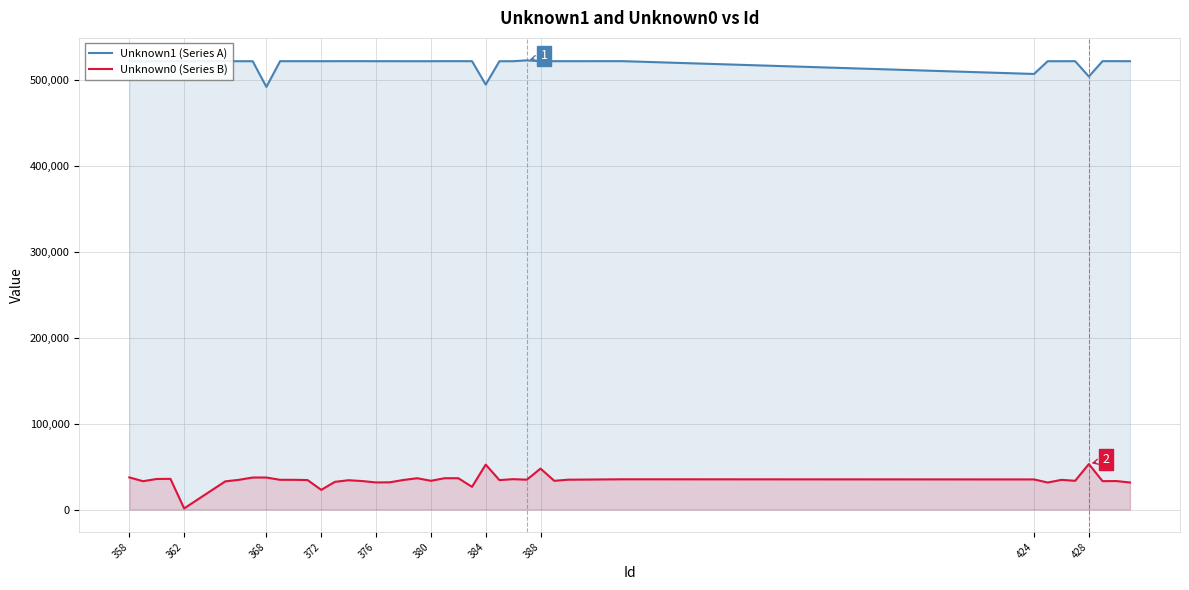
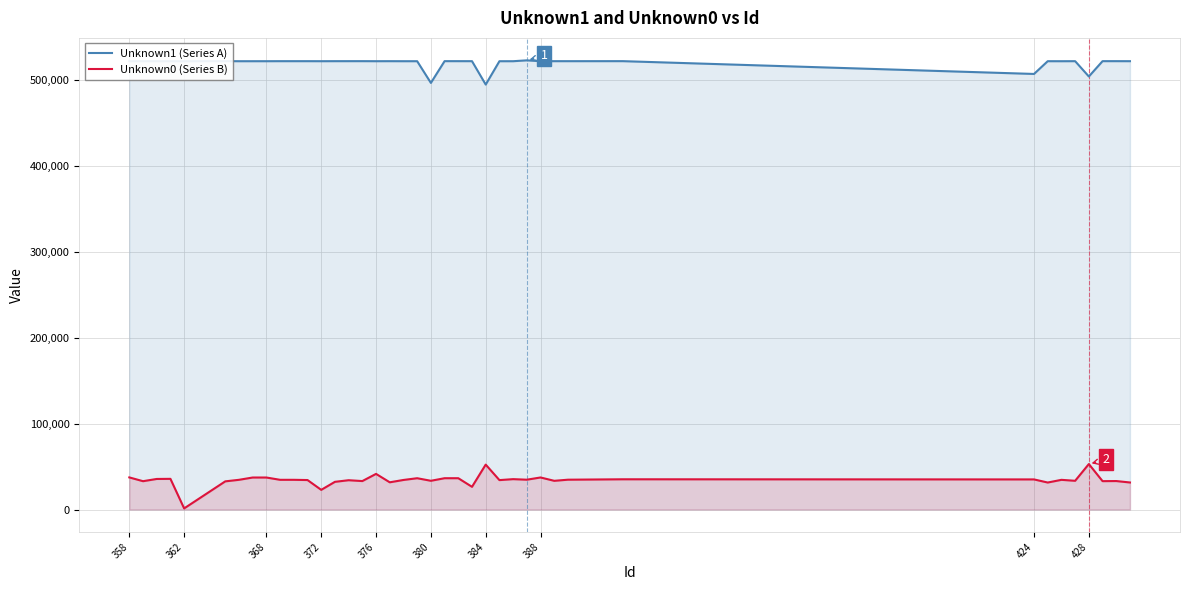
Unknown1 (Series A), 368: 490,000 -> 520,000
Unknown0 (Series B), 376: 30,000 -> 40,000
Unknown1 (Series A), 380: 520,000 -> 500,000
Unknown0 (Series B), 388: 50,000 -> 40,000
